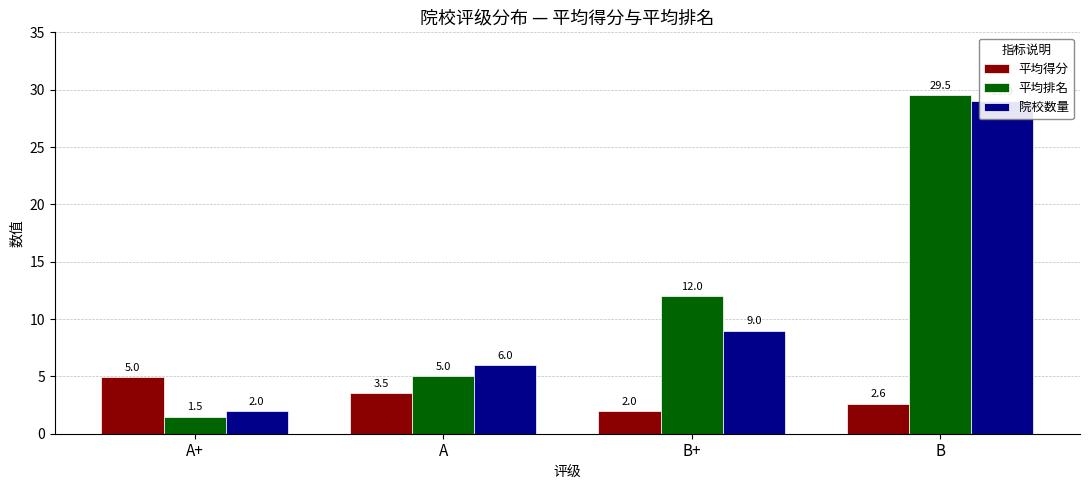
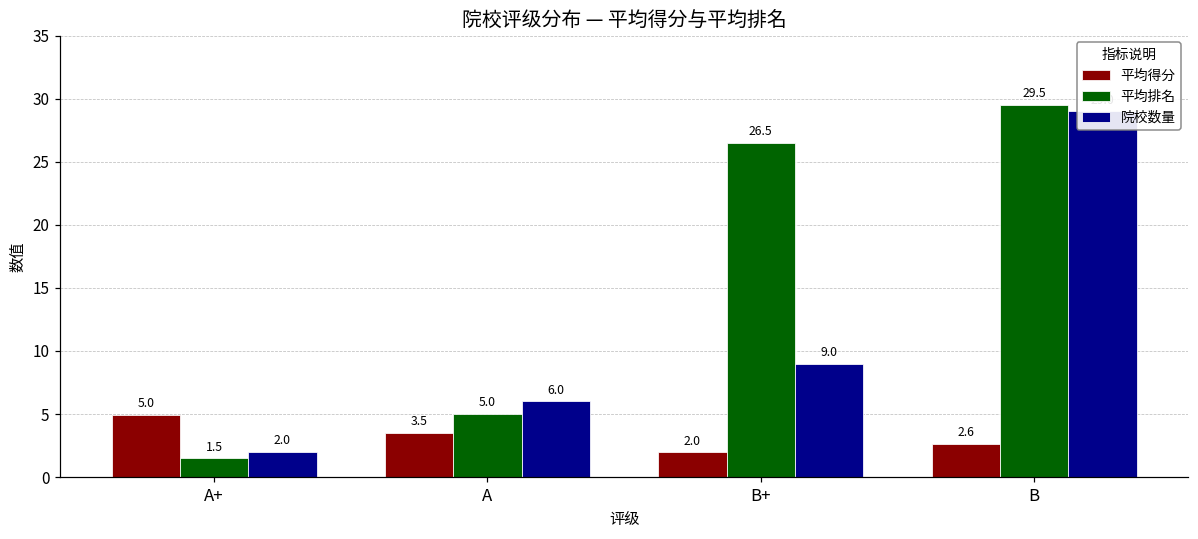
平均排名, B+: 12.0 -> 26.5
